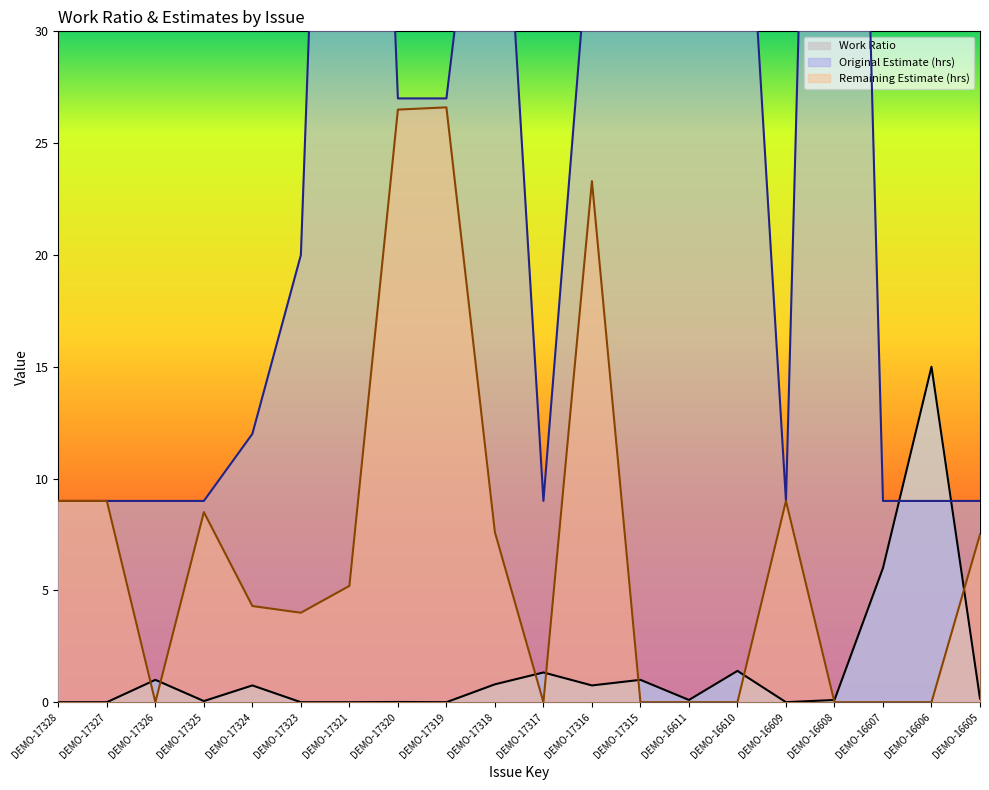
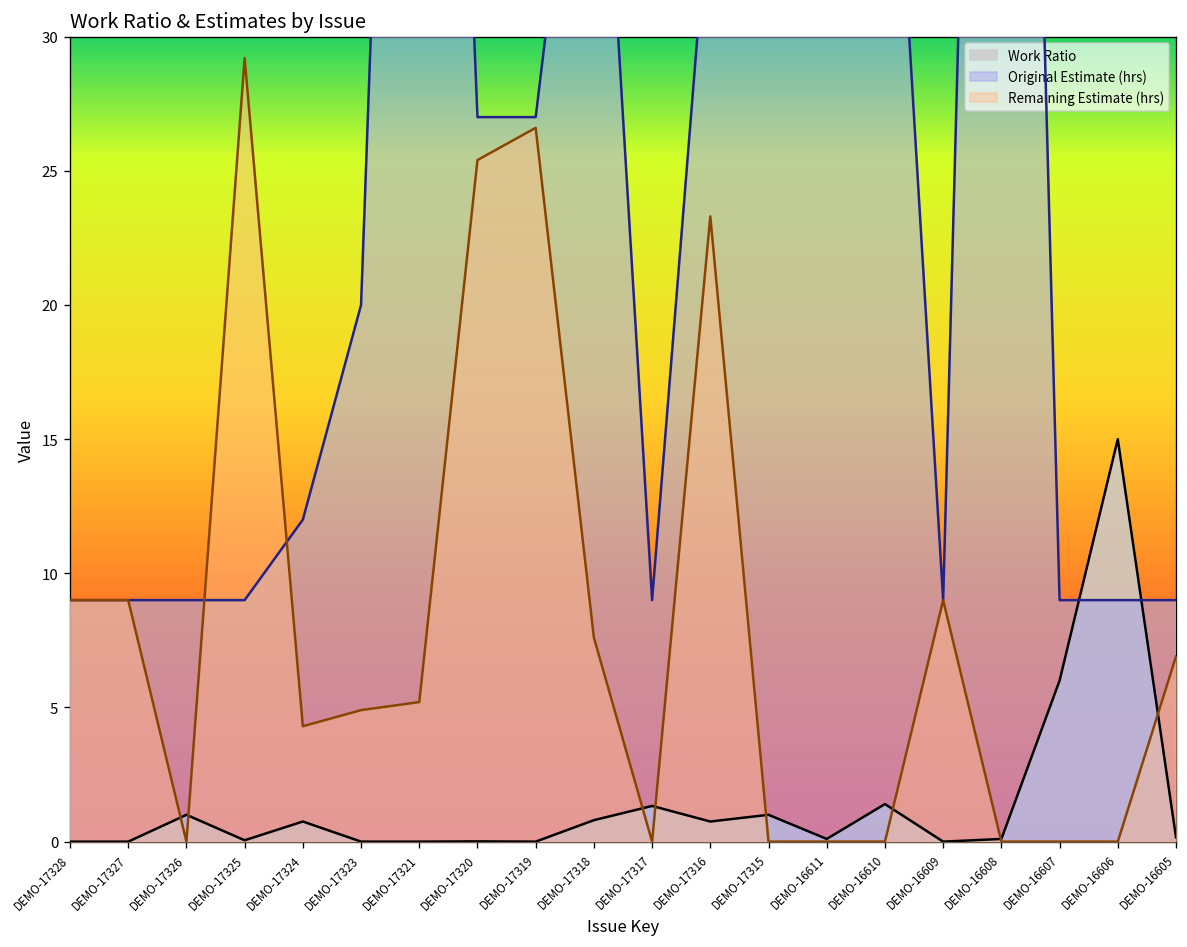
Remaining Estimate (hrs), DEMO-17325: 8.5 -> 29.2
Remaining Estimate (hrs), DEMO-17323: 4.0 -> 4.9
Remaining Estimate (hrs), DEMO-17320: 26.5 -> 25.4
Remaining Estimate (hrs), DEMO-16605: 7.5 -> 6.9
